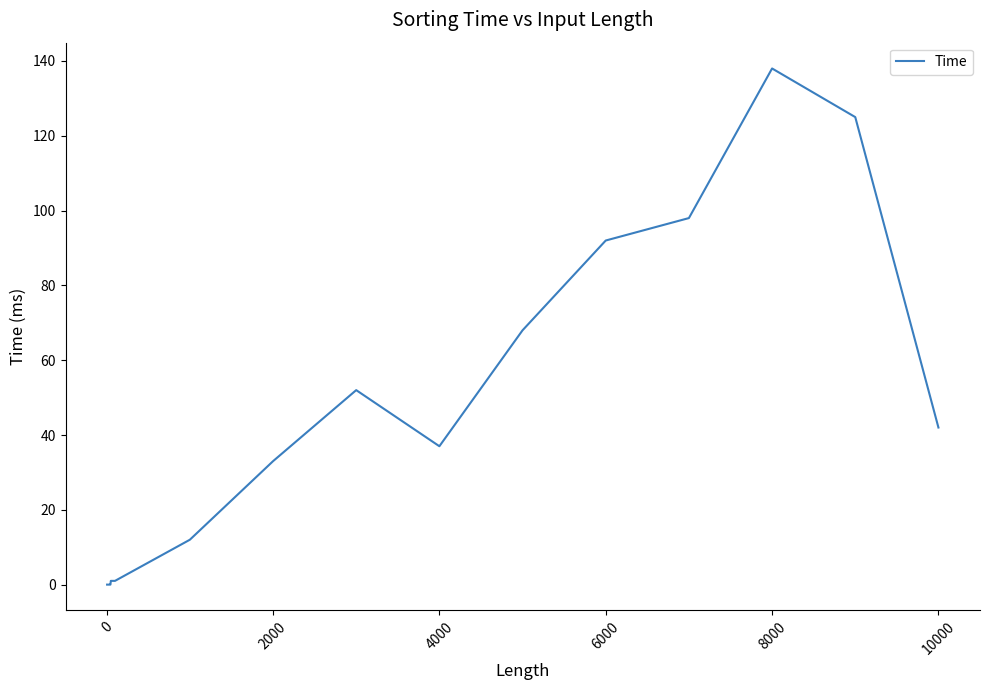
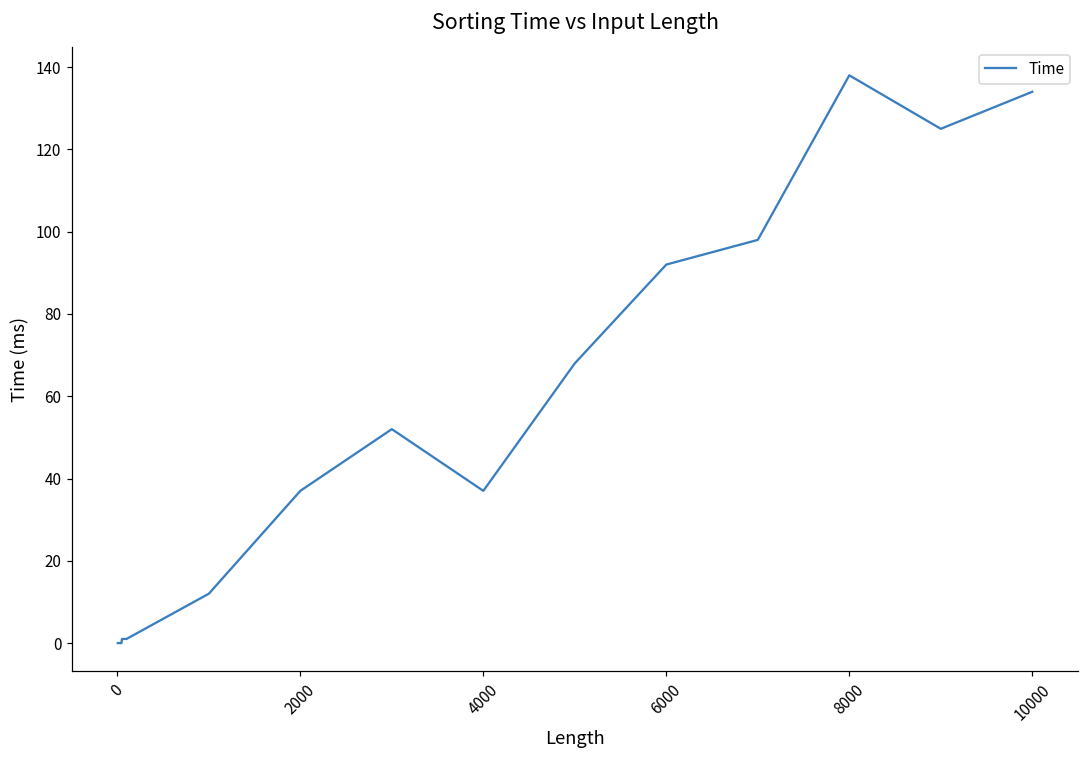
2000: 33 -> 37
10000: 42 -> 134
